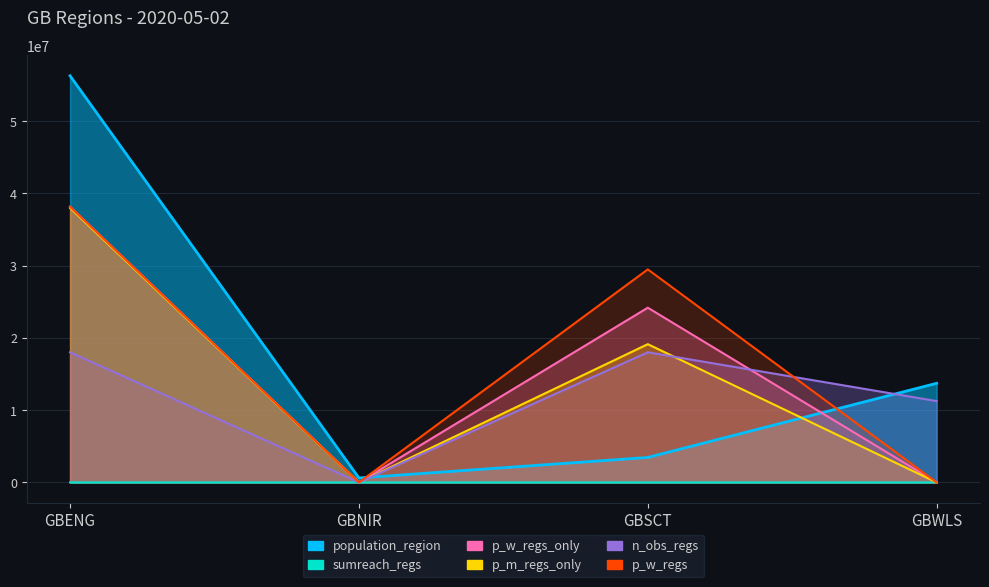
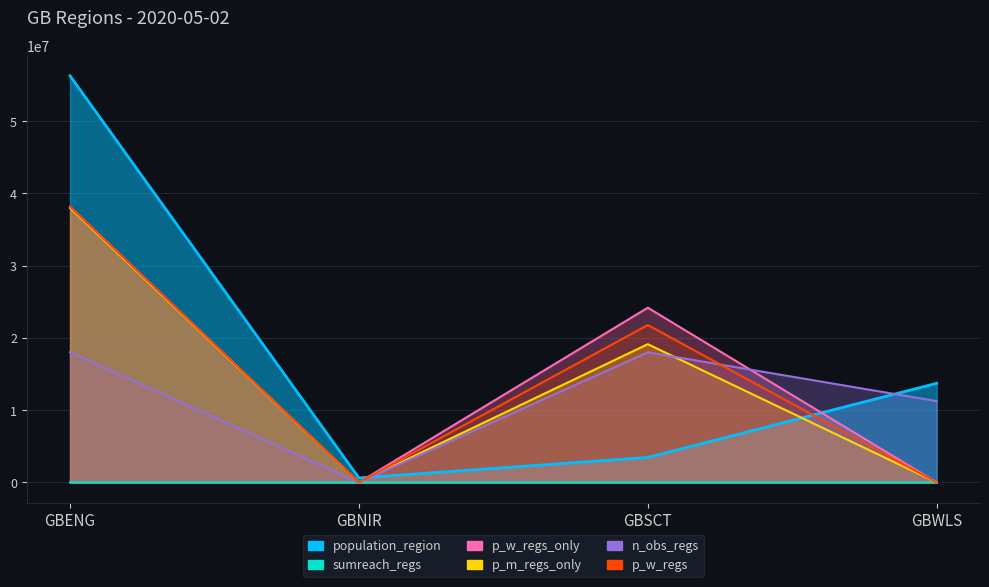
p_w_regs, GBSCT: 29000000 -> 22000000
